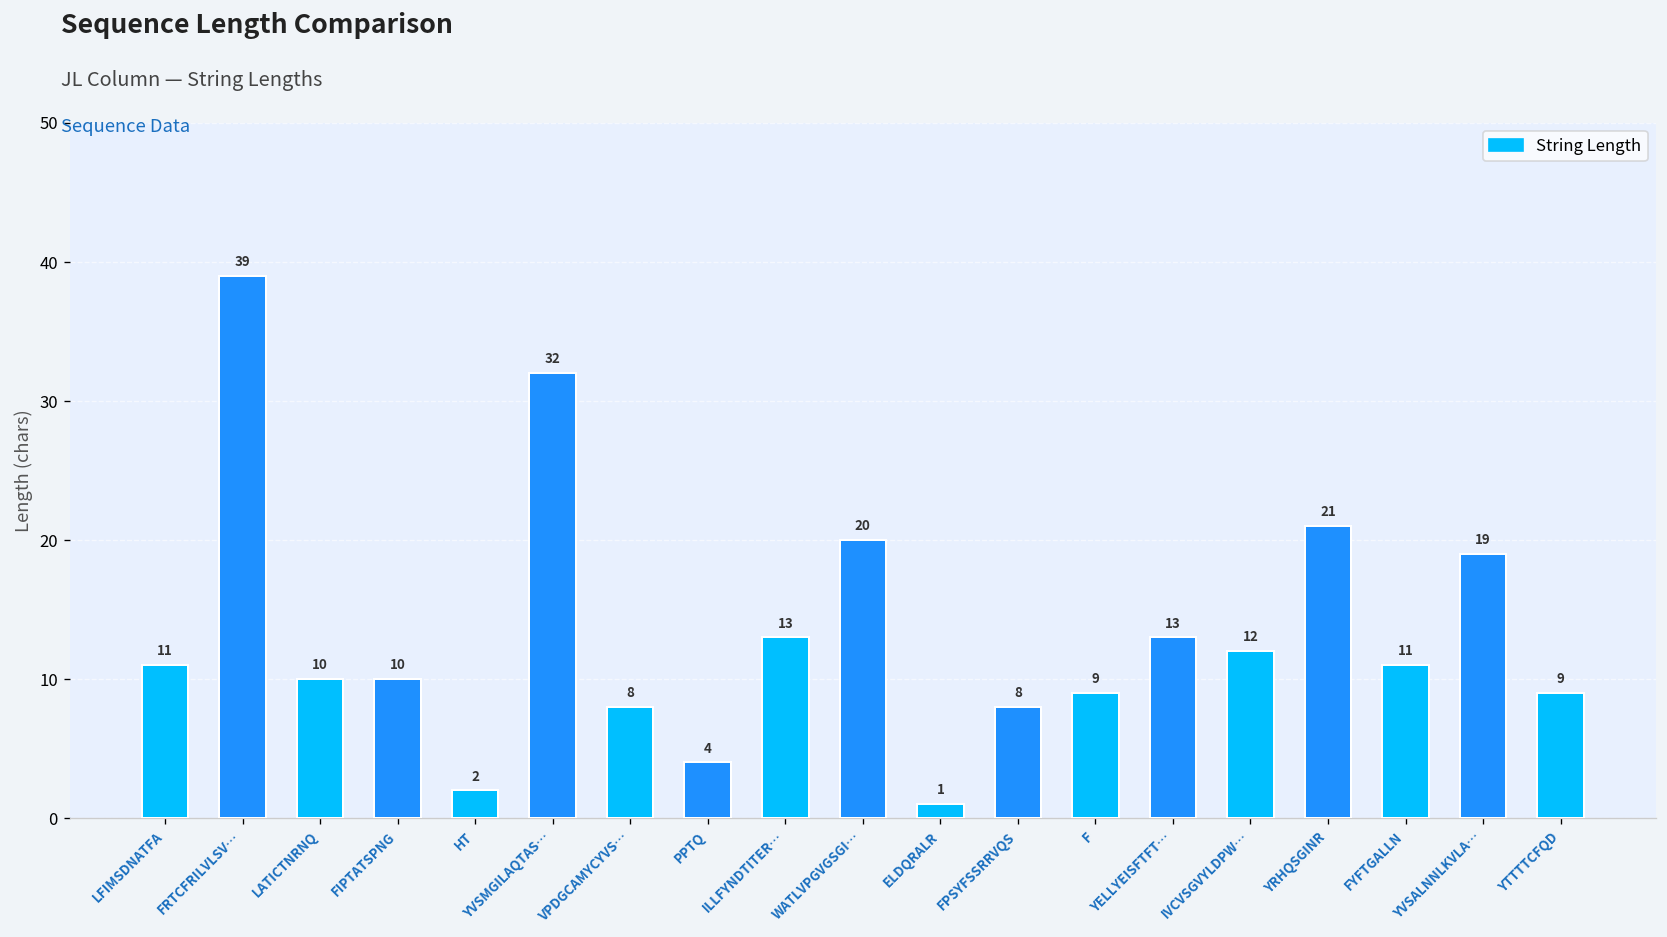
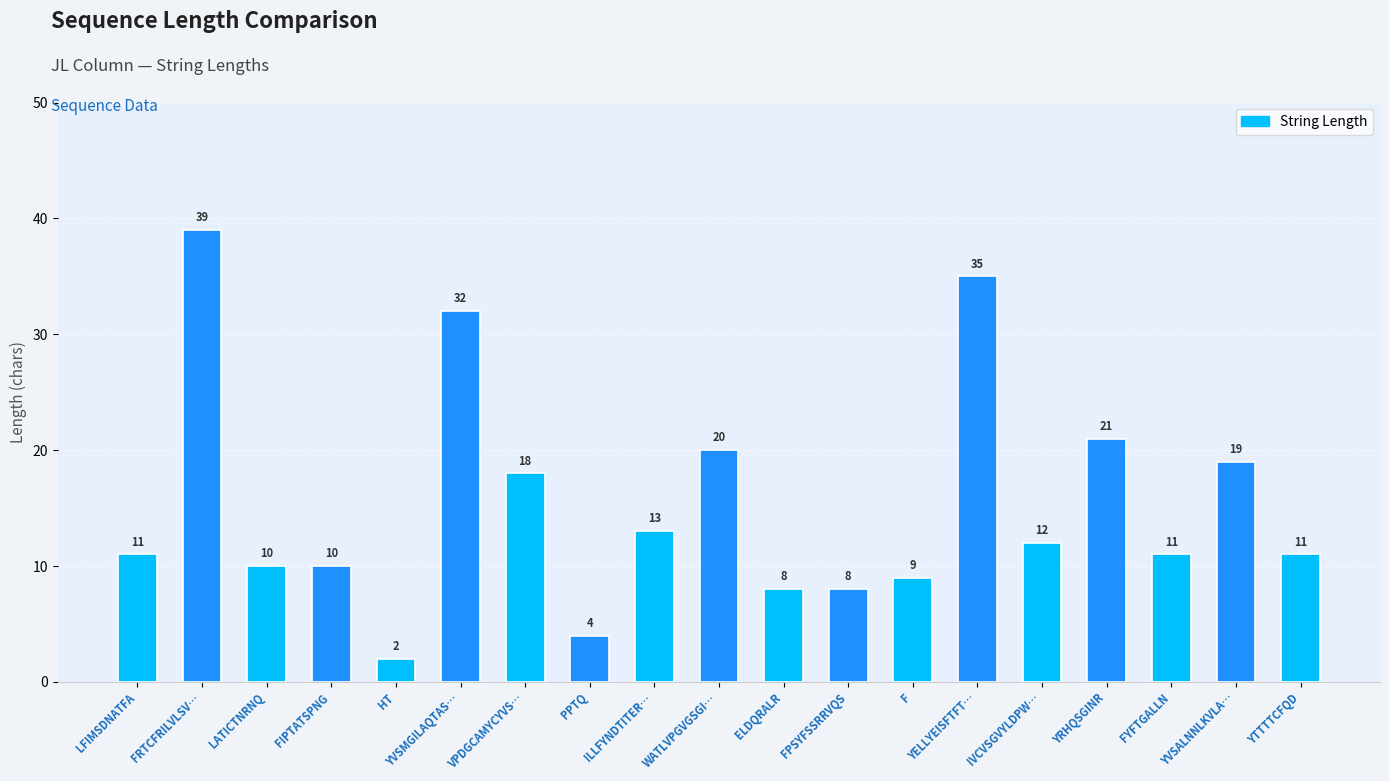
VPDGCAMYCYVS…: 8 -> 18
ELDQRALR: 1 -> 8
YELLYEISFTFT…: 13 -> 35
YTTTTCFQD: 9 -> 11
